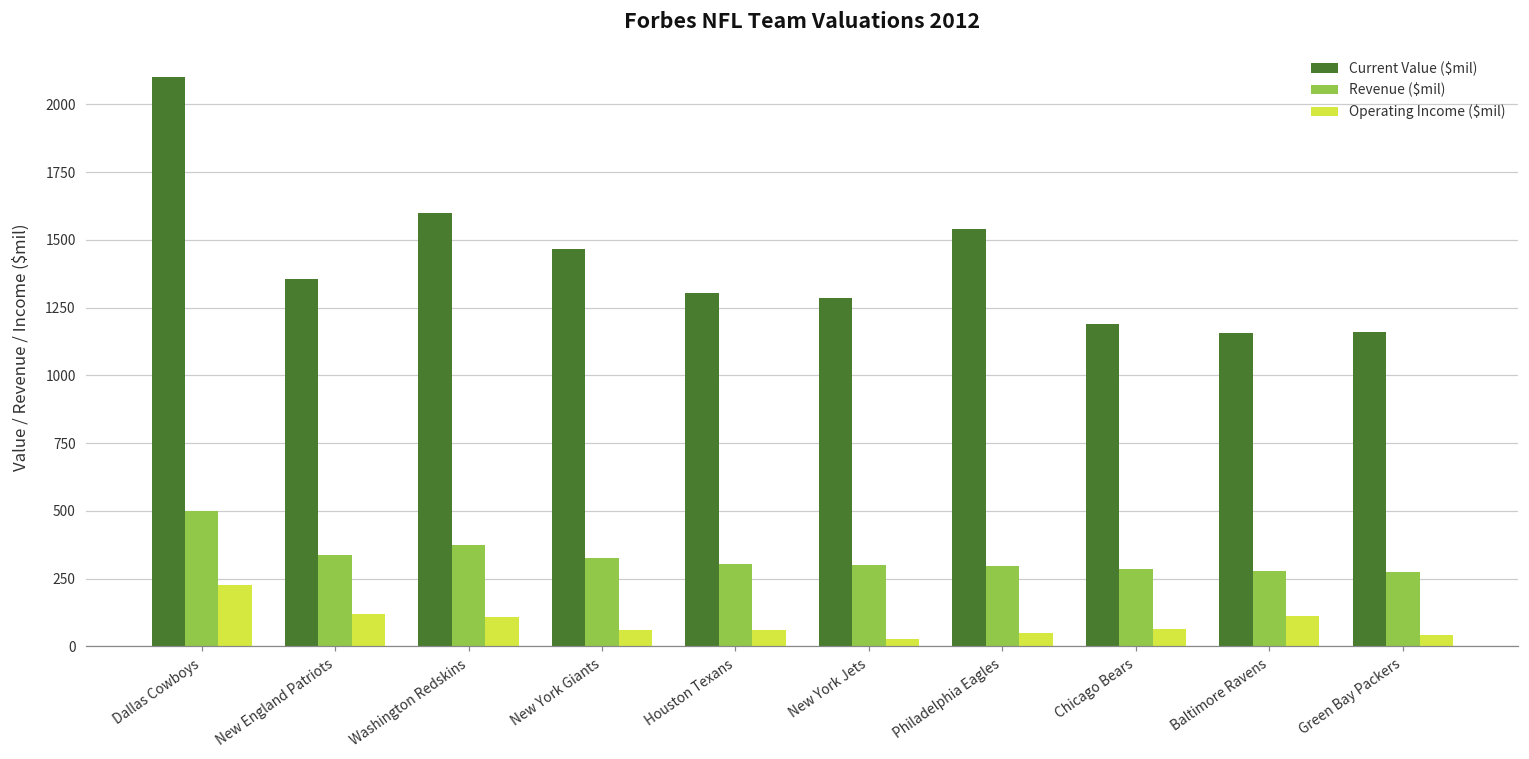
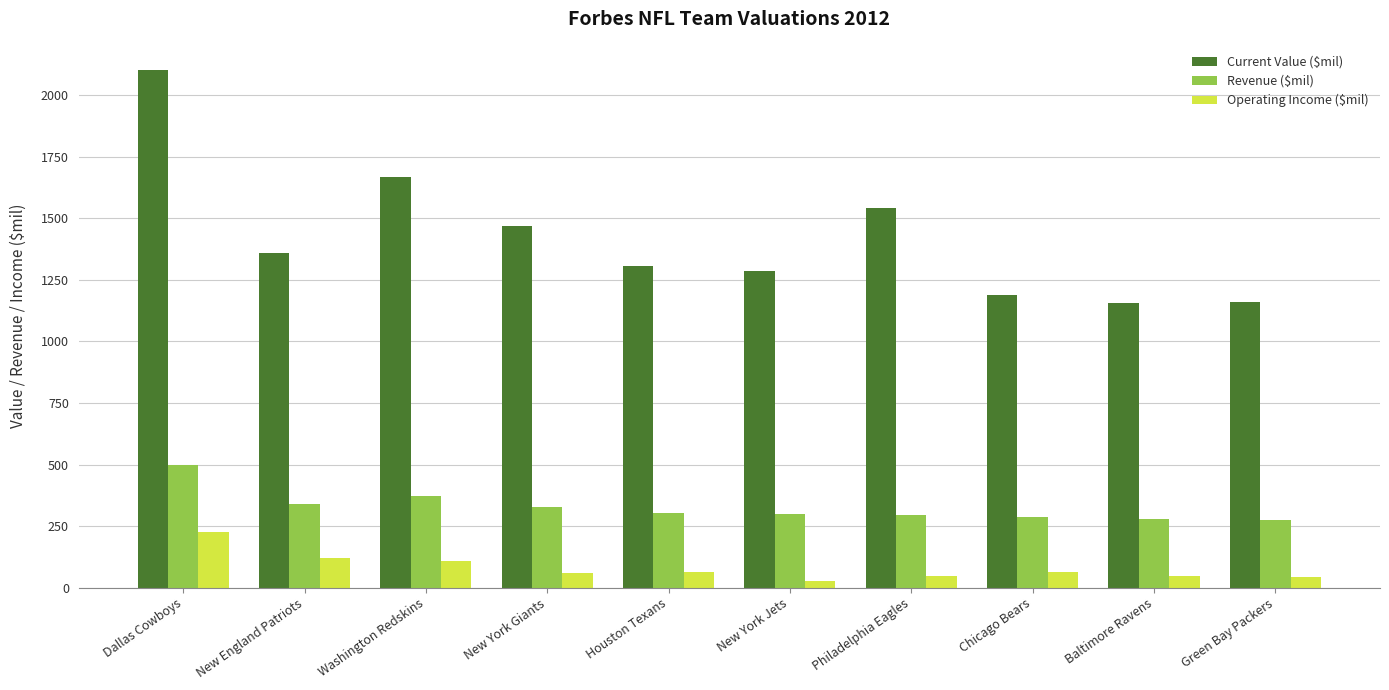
Current Value ($mil), Washington Redskins: 1600 -> 1670
Operating Income ($mil), Baltimore Ravens: 110 -> 50
